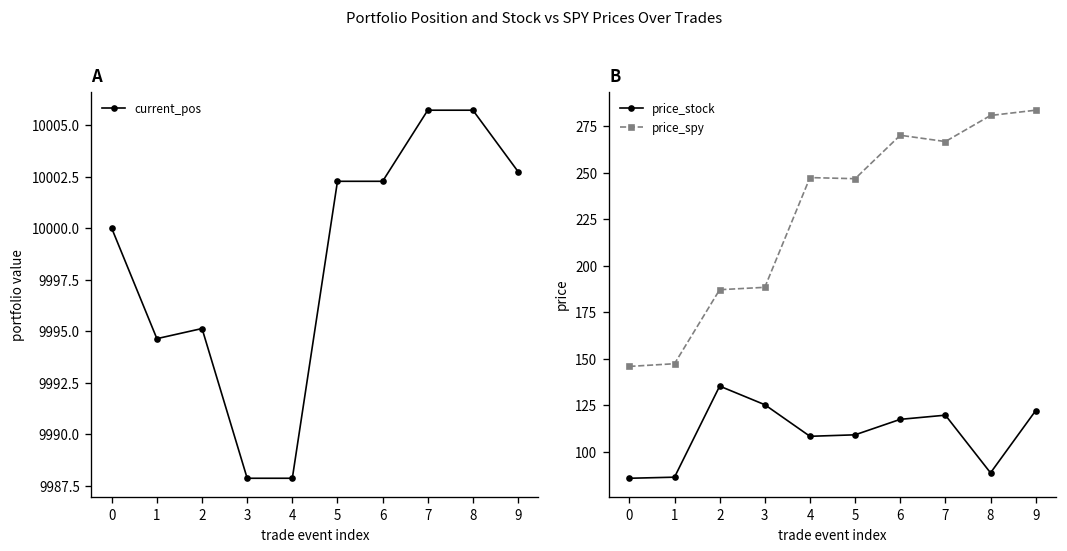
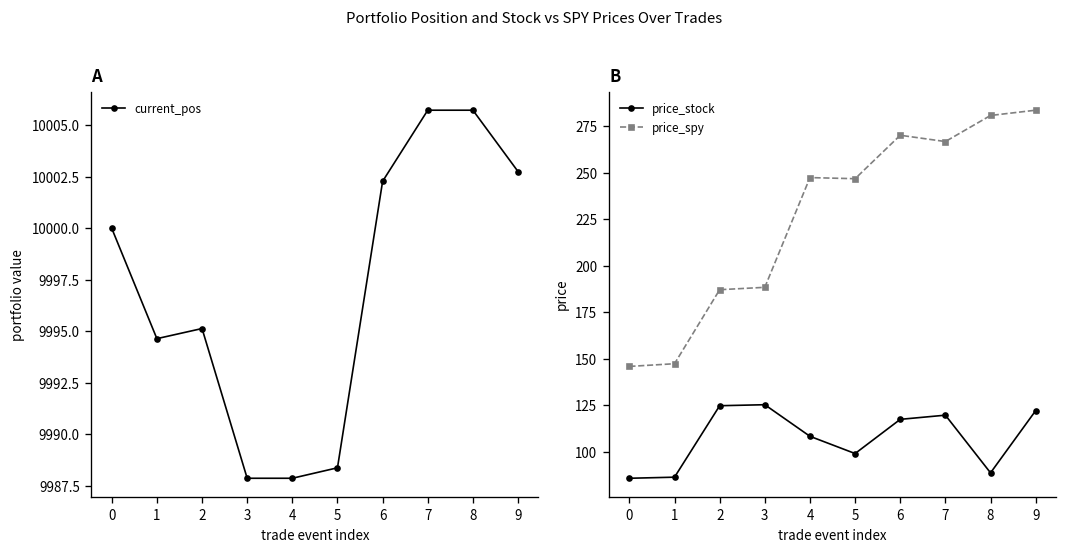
A, 5: 10002.3 -> 9988.4
B, price_stock, 2: 135 -> 125
B, price_stock, 5: 109 -> 99
